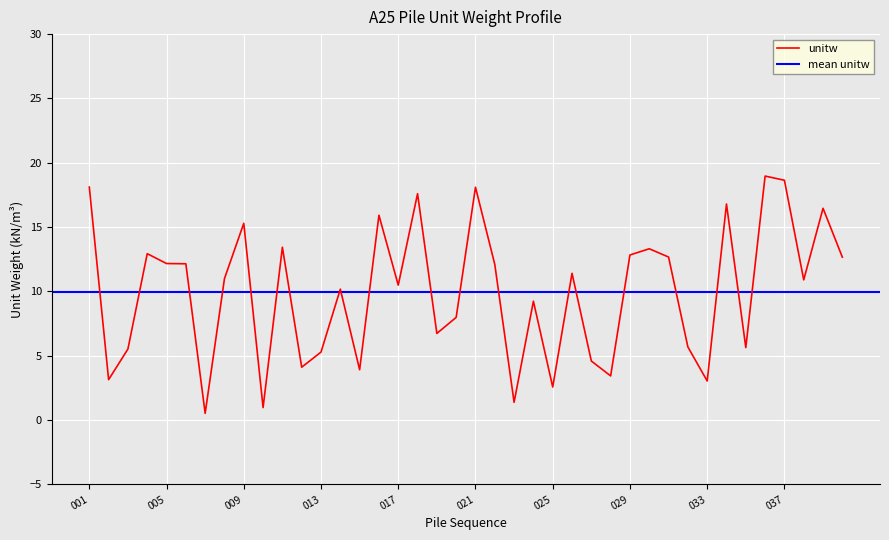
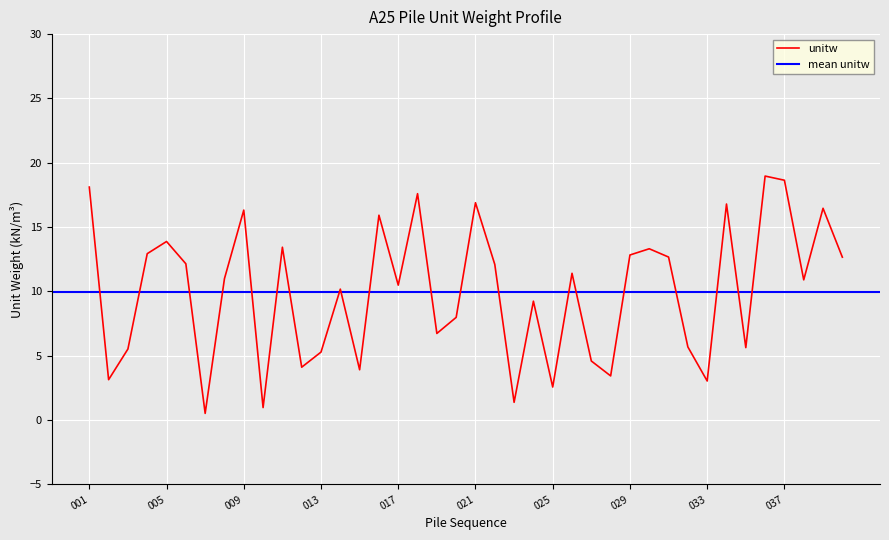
005: 12.2 -> 13.9
009: 15.3 -> 16.3
021: 18.1 -> 16.9
